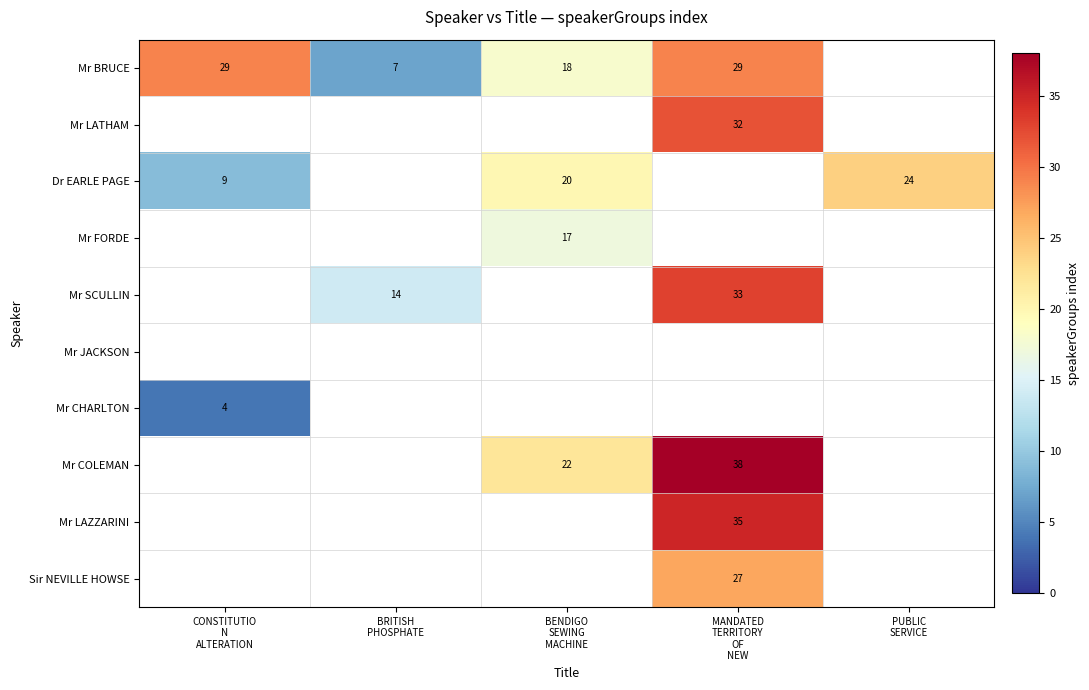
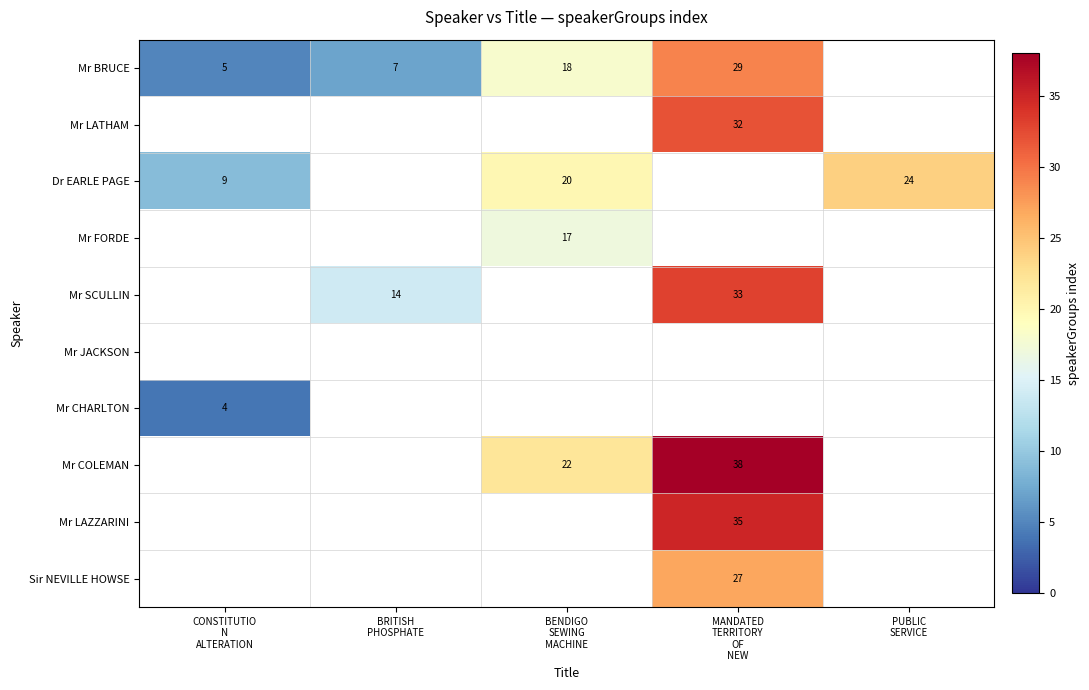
Mr BRUCE, CONSTITUTIO N ALTERATION: 29 -> 5
